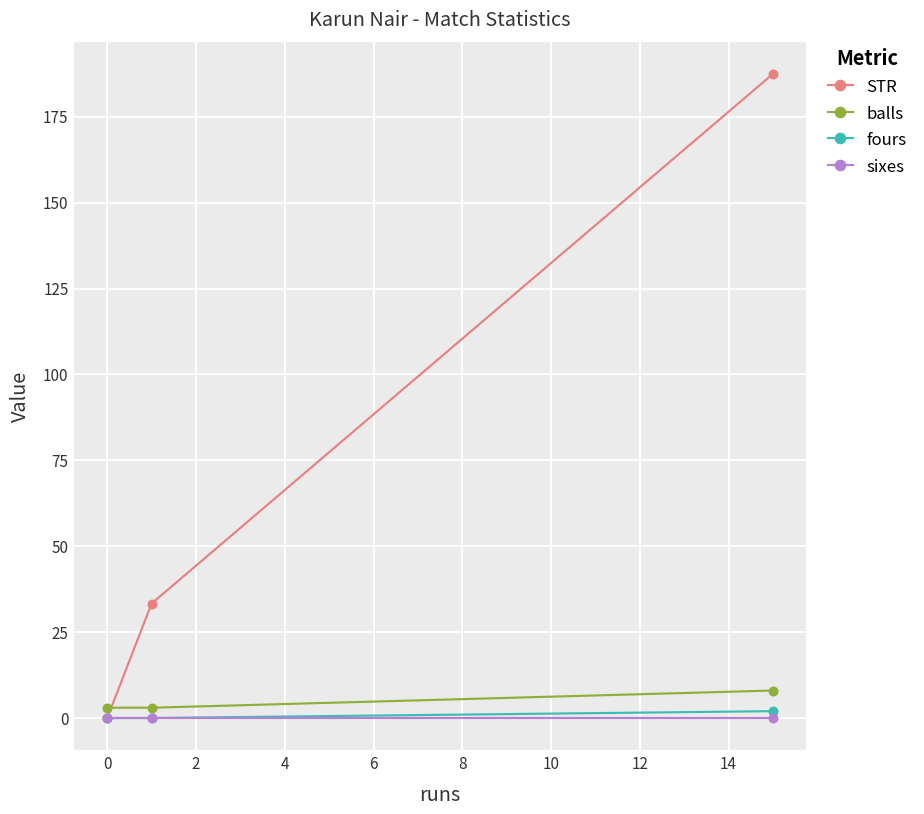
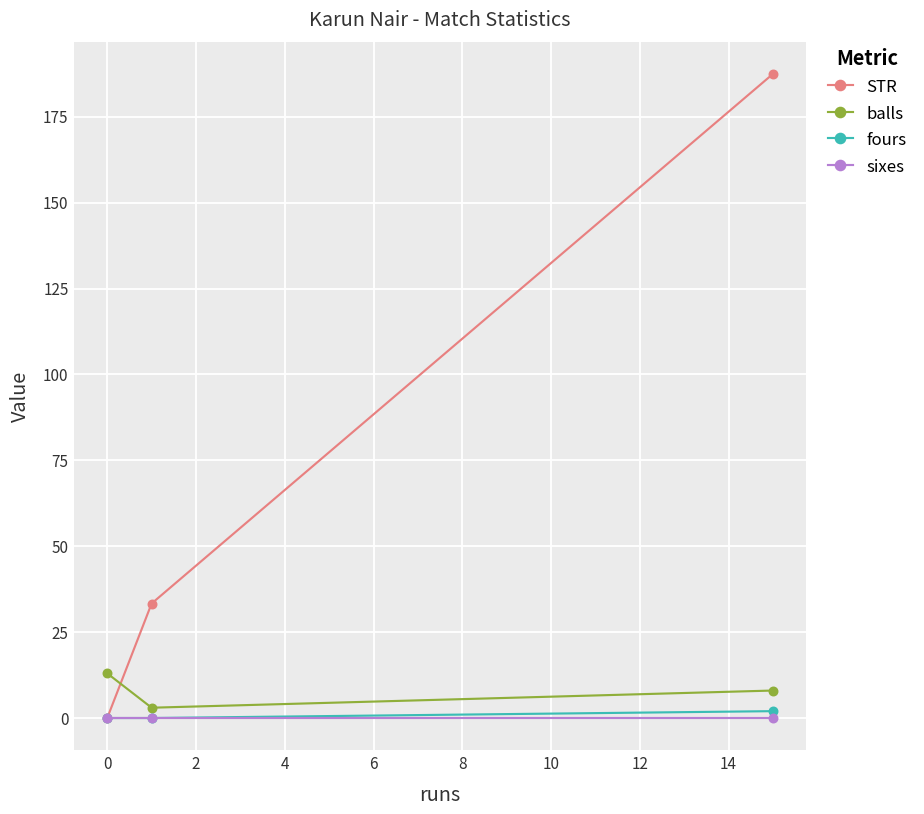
balls, 0: 3 -> 13
